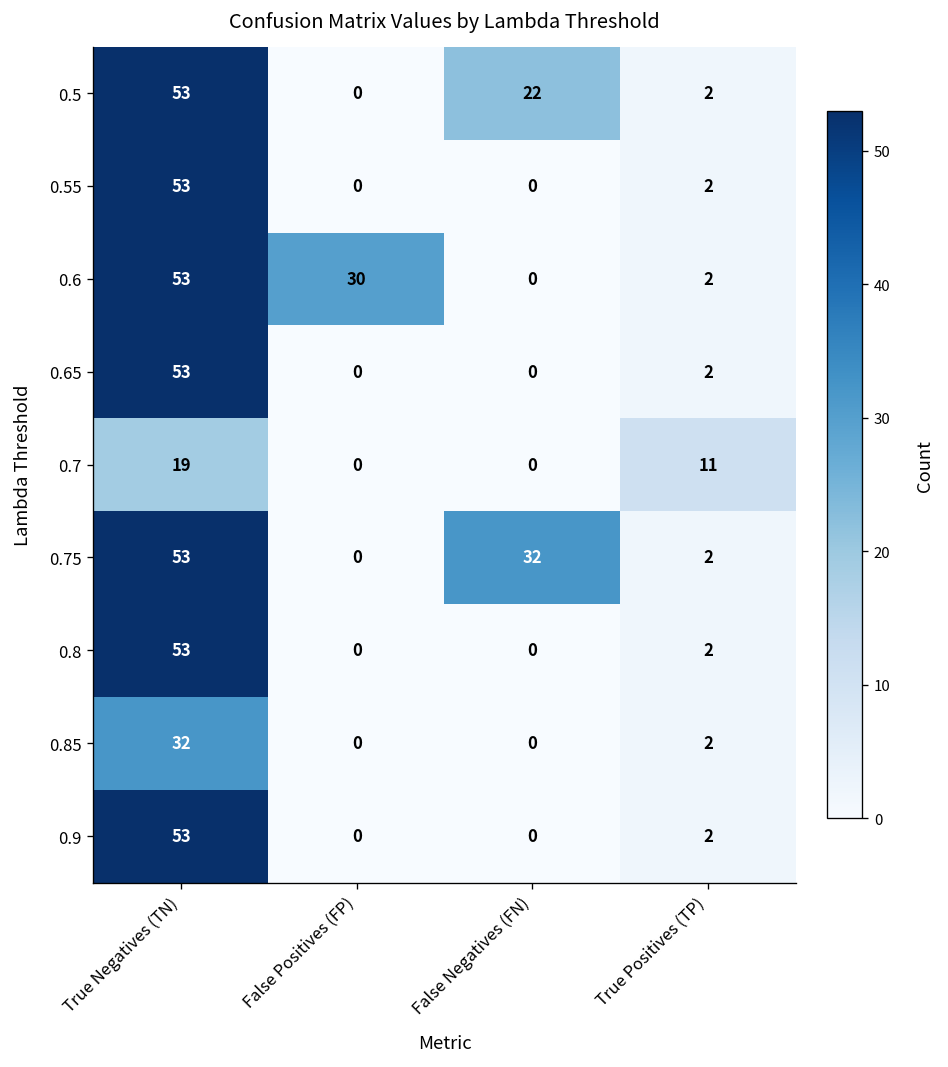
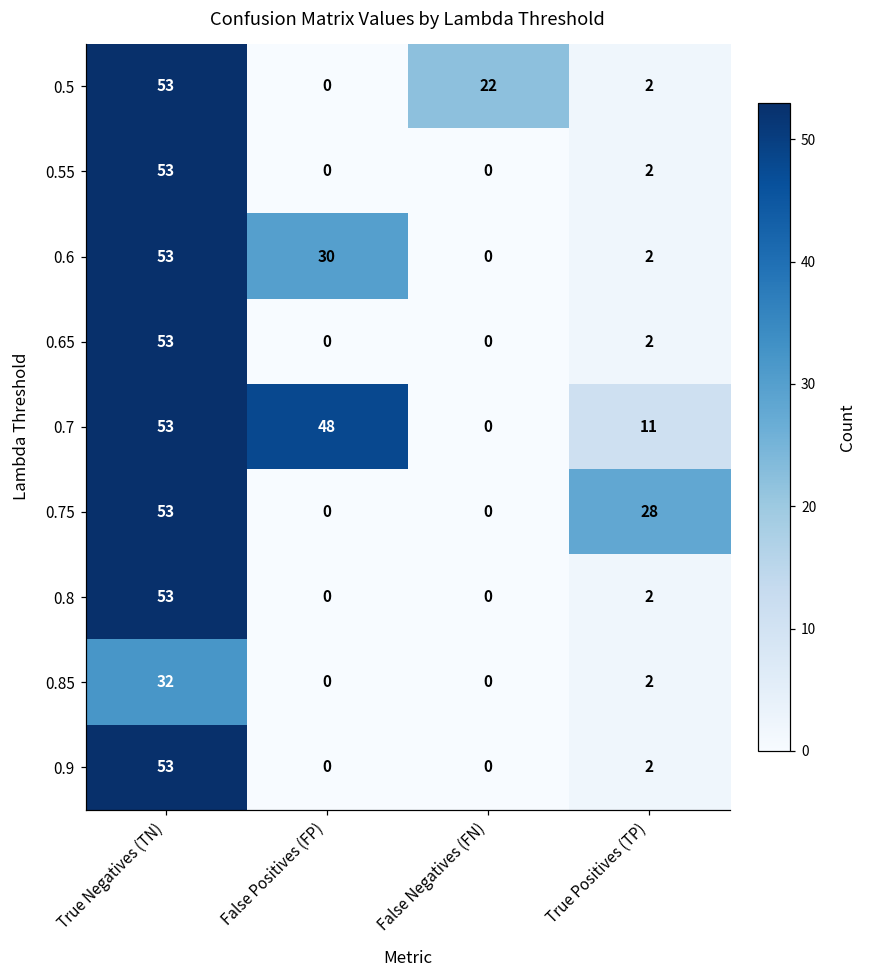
0.7, True Negatives (TN): 19 -> 53
0.7, False Positives (FP): 0 -> 48
0.75, False Negatives (FN): 32 -> 0
0.75, True Positives (TP): 2 -> 28
